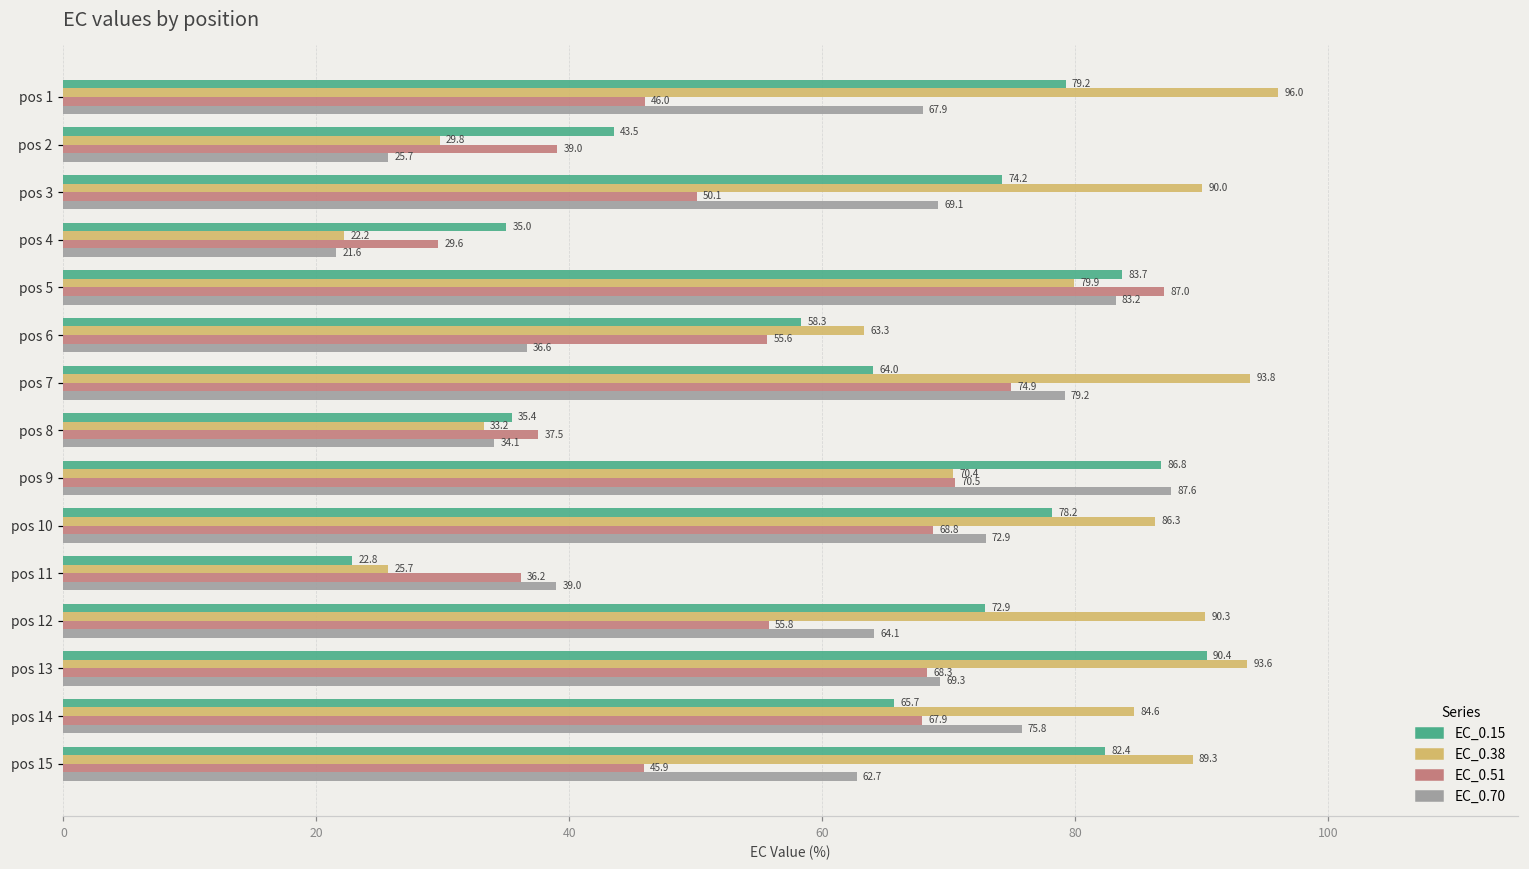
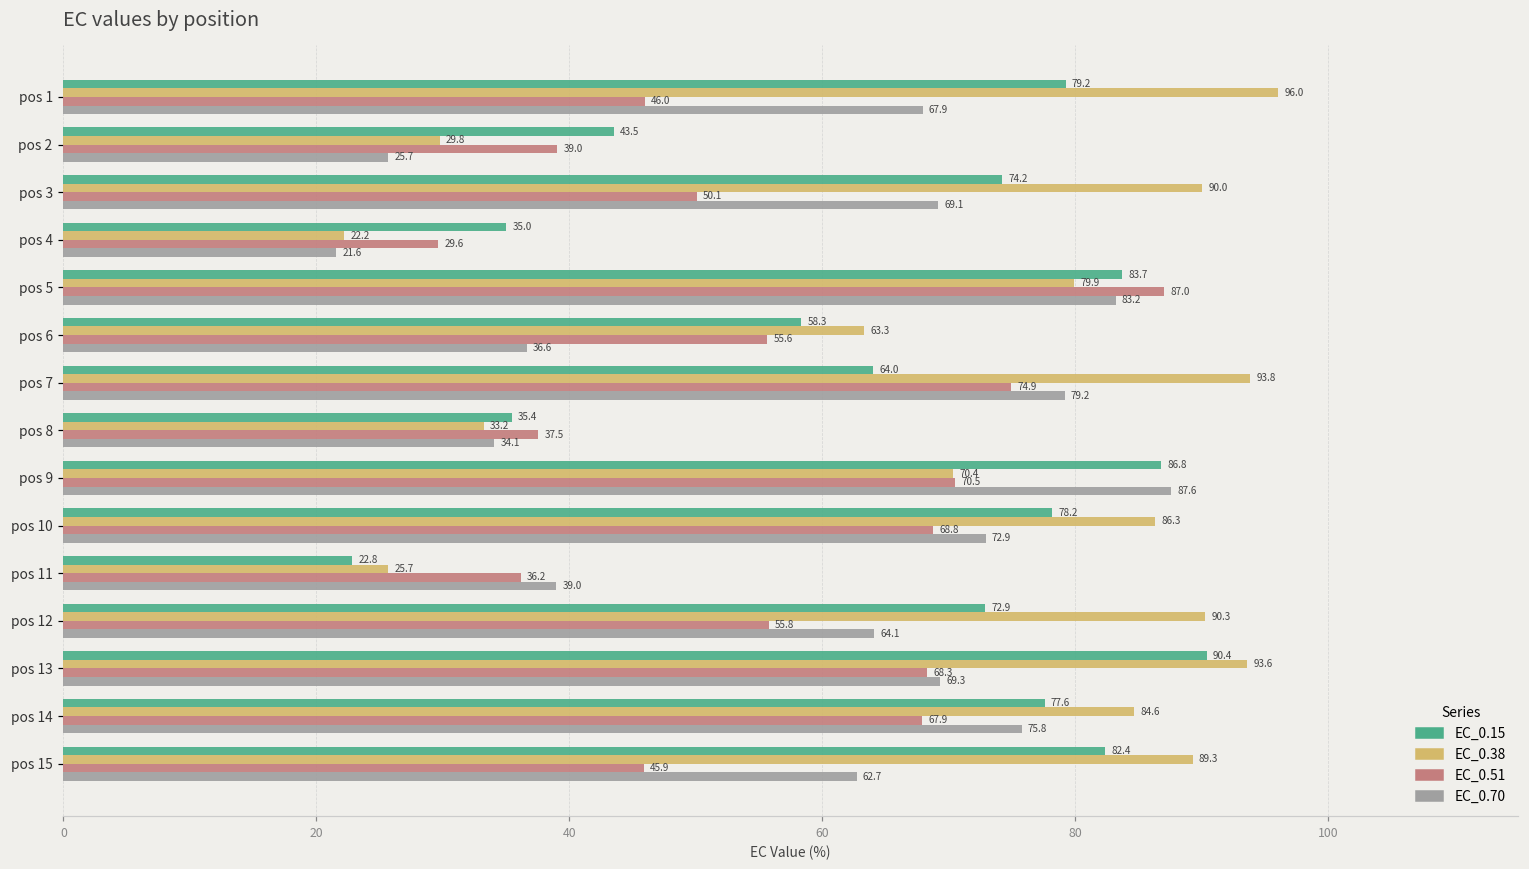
EC_0.15, pos 14: 65.7 -> 77.6
